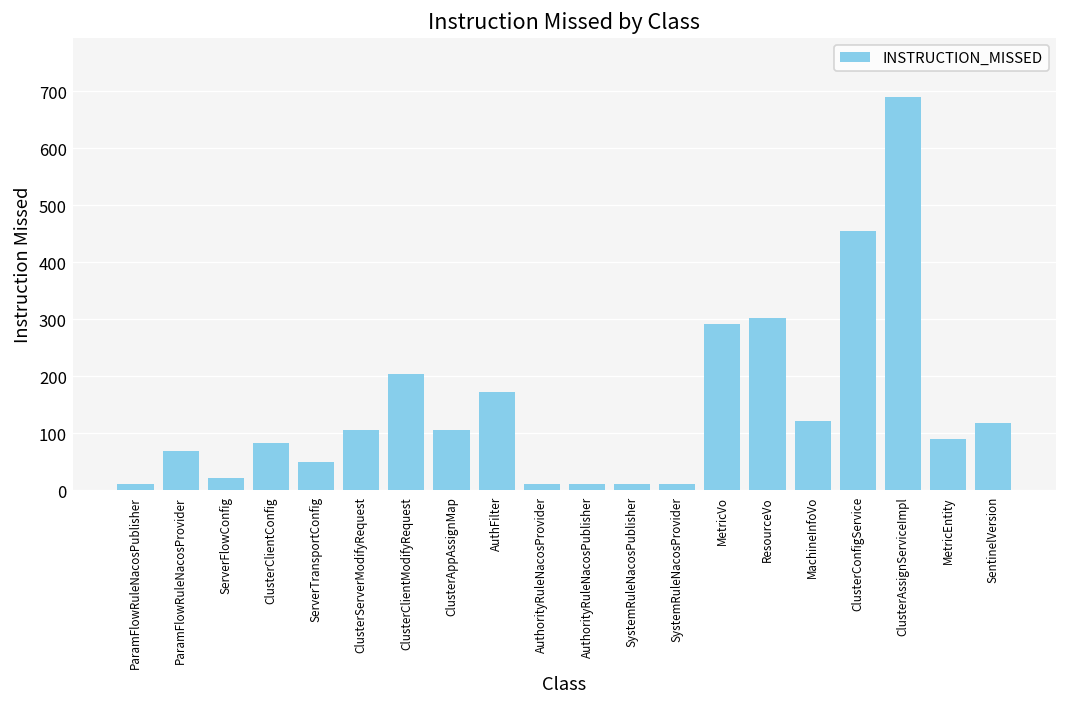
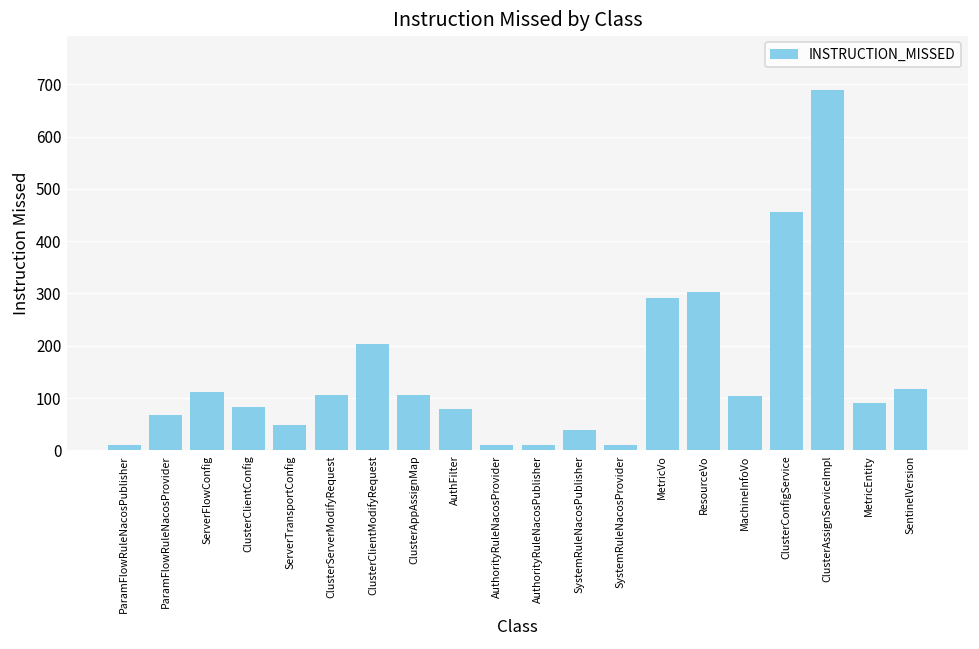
ServerFlowConfig: 20 -> 110
AuthFilter: 170 -> 80
SystemRuleNacosPublisher: 10 -> 40
MachineInfoVo: 120 -> 100
